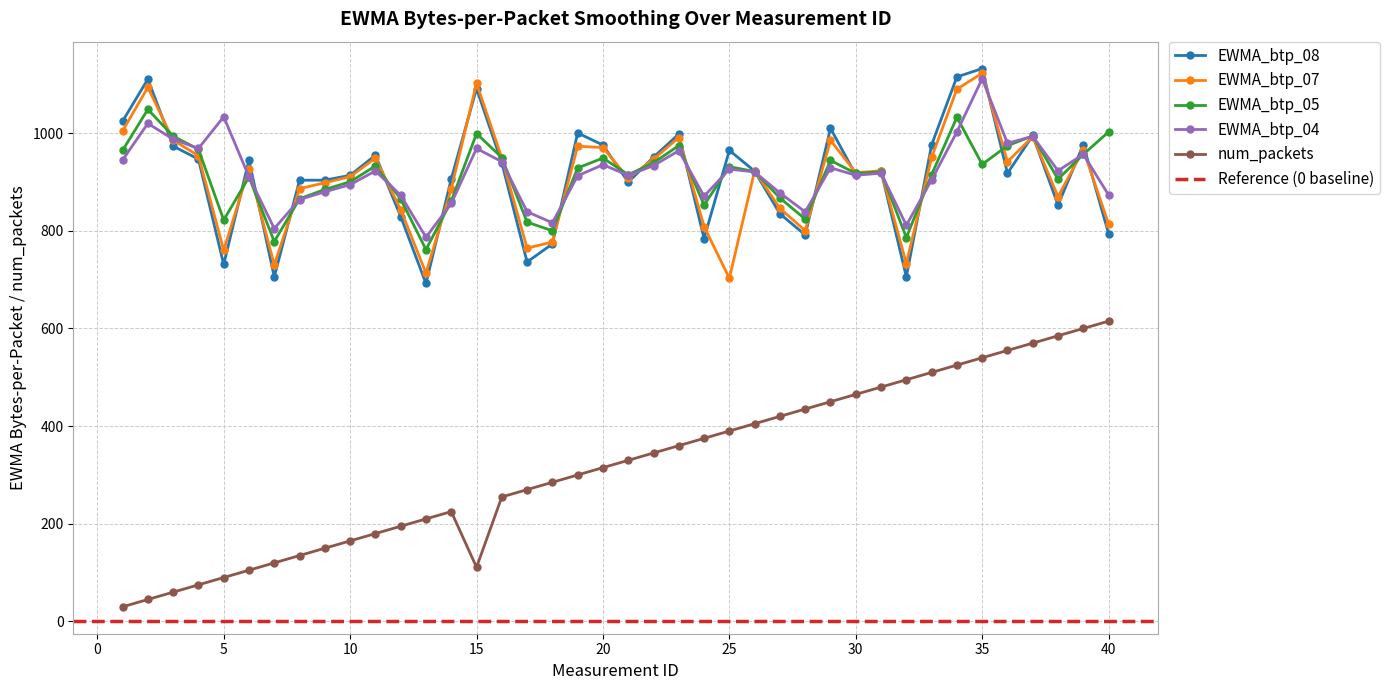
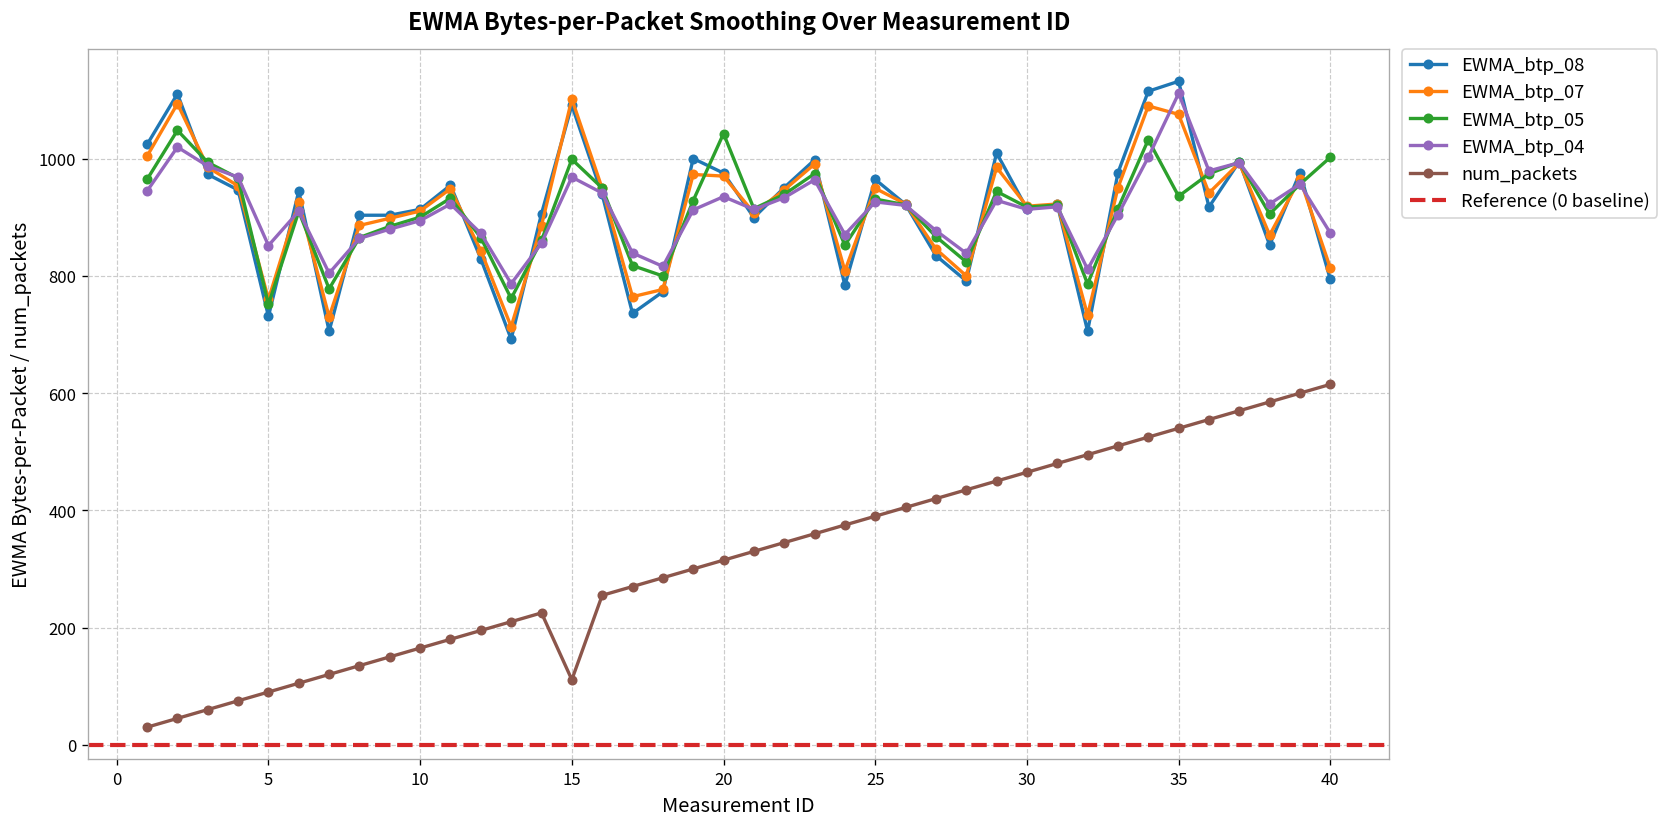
EWMA_btp_05, 5: 820 -> 750
EWMA_btp_04, 5: 1030 -> 850
EWMA_btp_05, 20: 950 -> 1040
EWMA_btp_07, 25: 700 -> 950
EWMA_btp_07, 35: 1120 -> 1080
